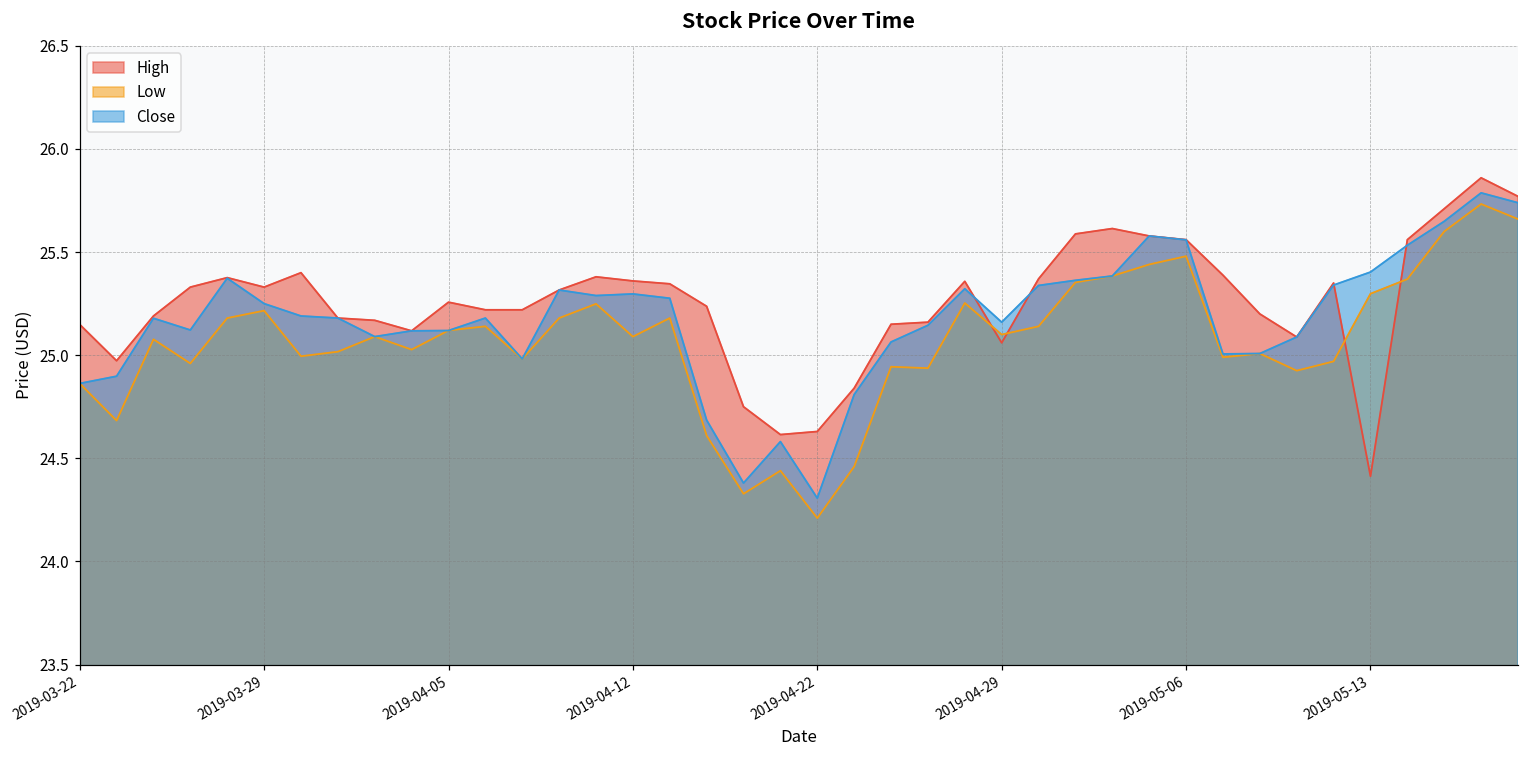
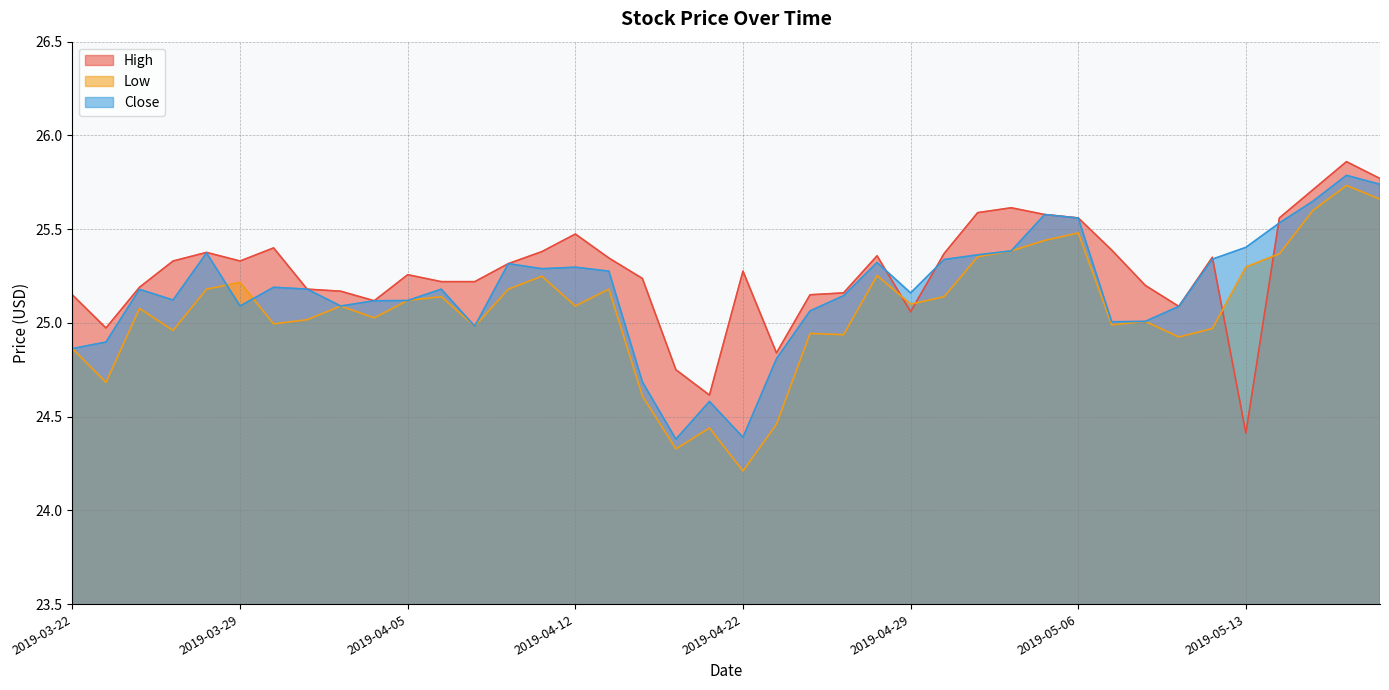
Close, 2019-03-29: 25.25 -> 25.09
High, 2019-04-12: 25.36 -> 25.47
High, 2019-04-22: 24.63 -> 25.28
Close, 2019-04-22: 24.31 -> 24.39
